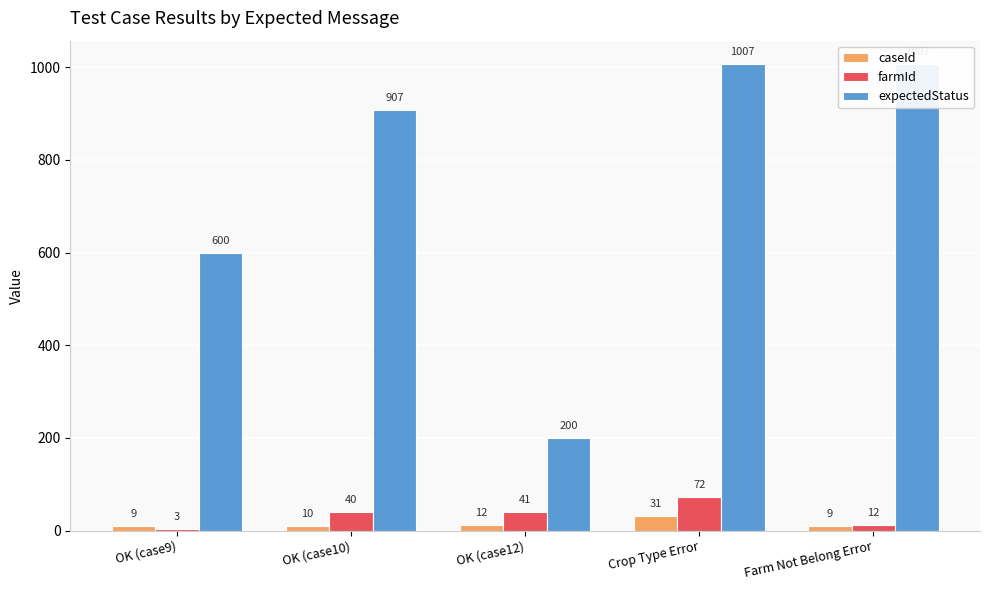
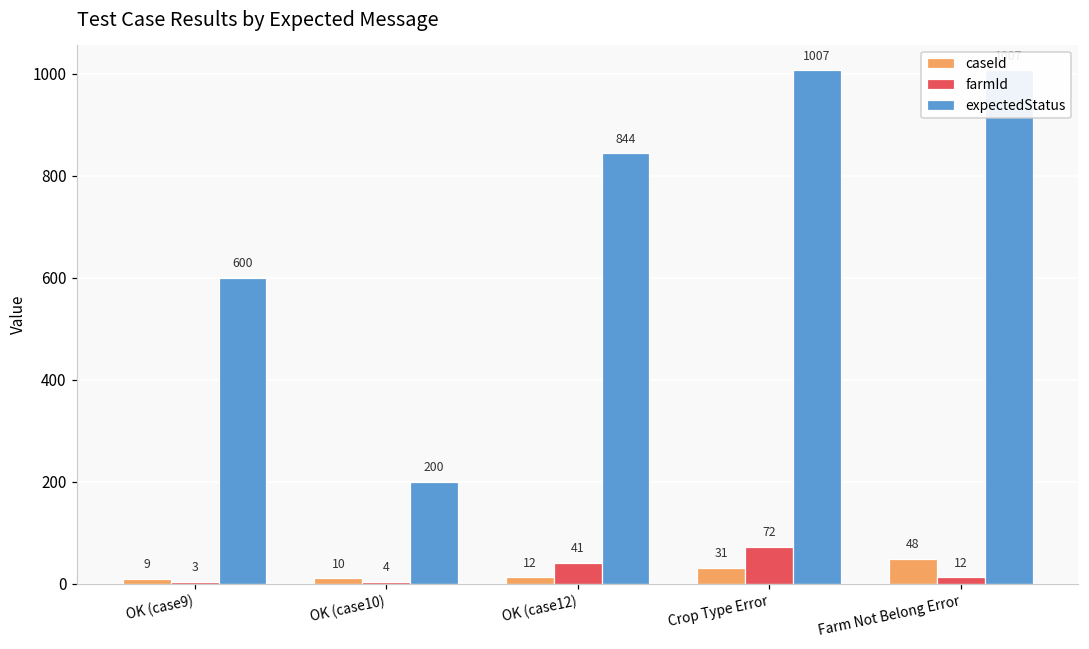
farmId, OK (case10): 40 -> 4
expectedStatus, OK (case10): 907 -> 200
expectedStatus, OK (case12): 200 -> 844
caseId, Farm Not Belong Error: 9 -> 48
